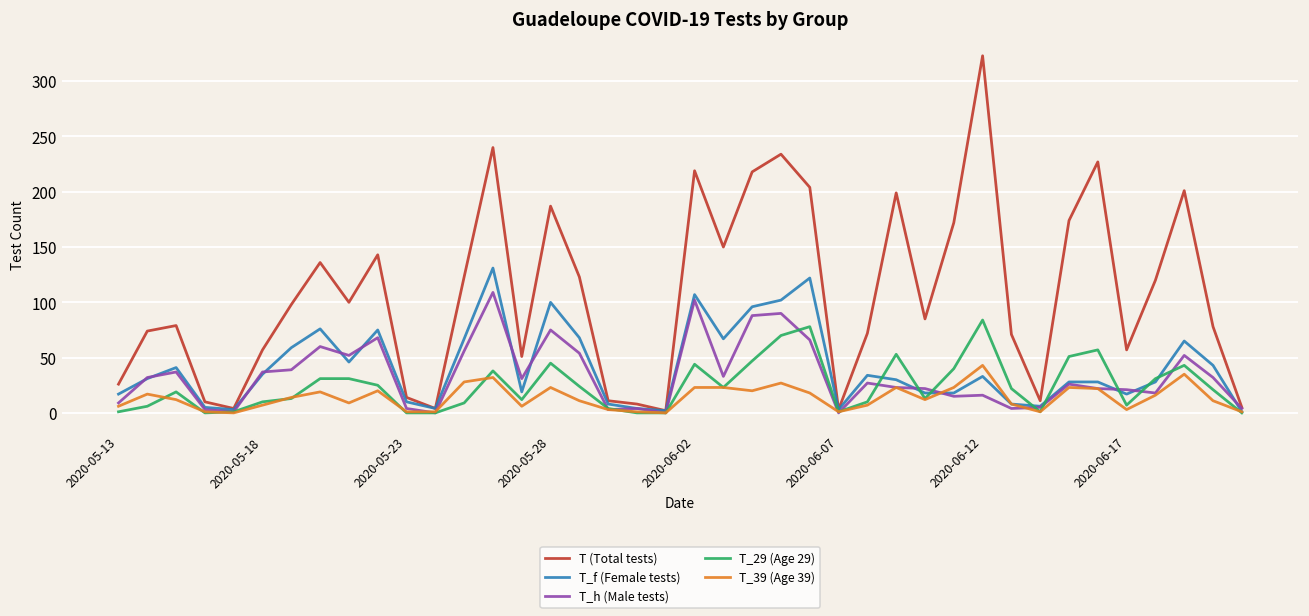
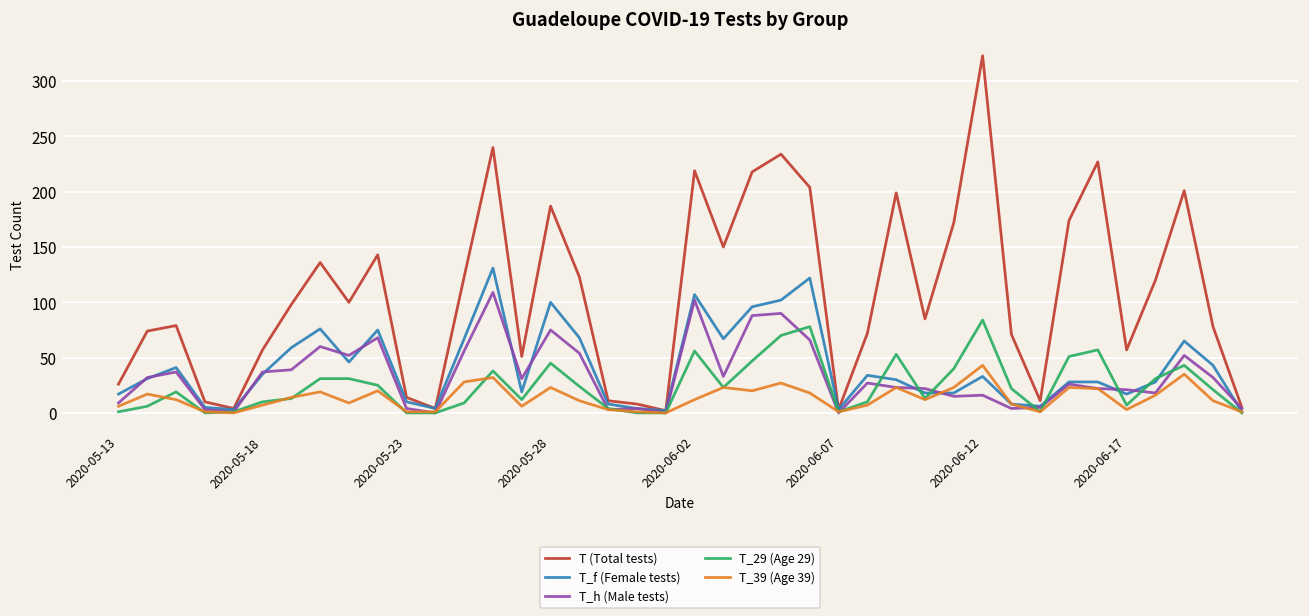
T_29 (Age 29), 2020-06-02: 44 -> 56
T_39 (Age 39), 2020-06-02: 23 -> 12
